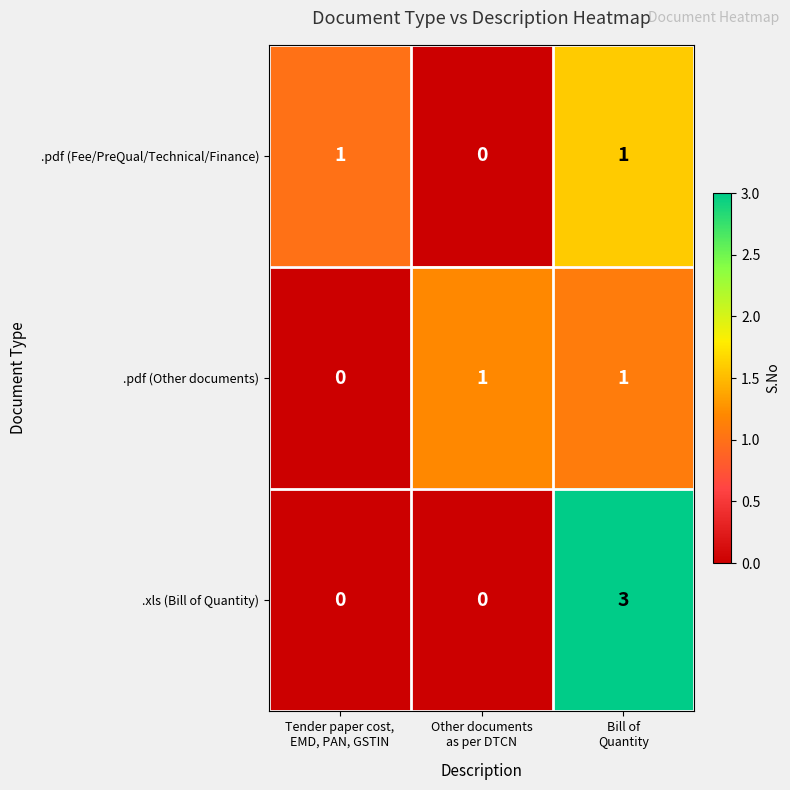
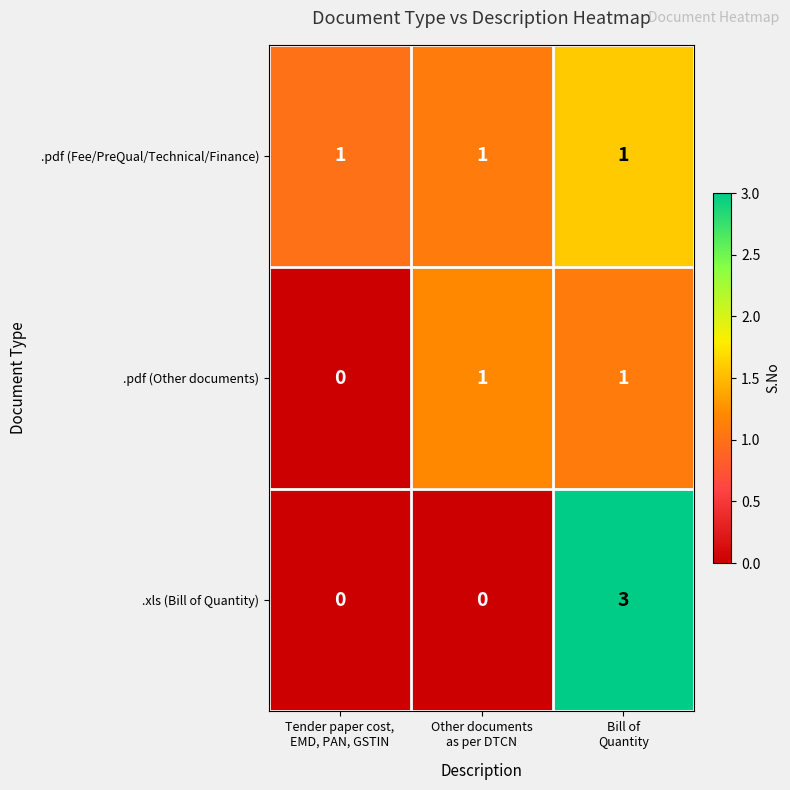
.pdf (Fee/PreQual/Technical/Finance), Other documents as per DTCN: 0 -> 1
